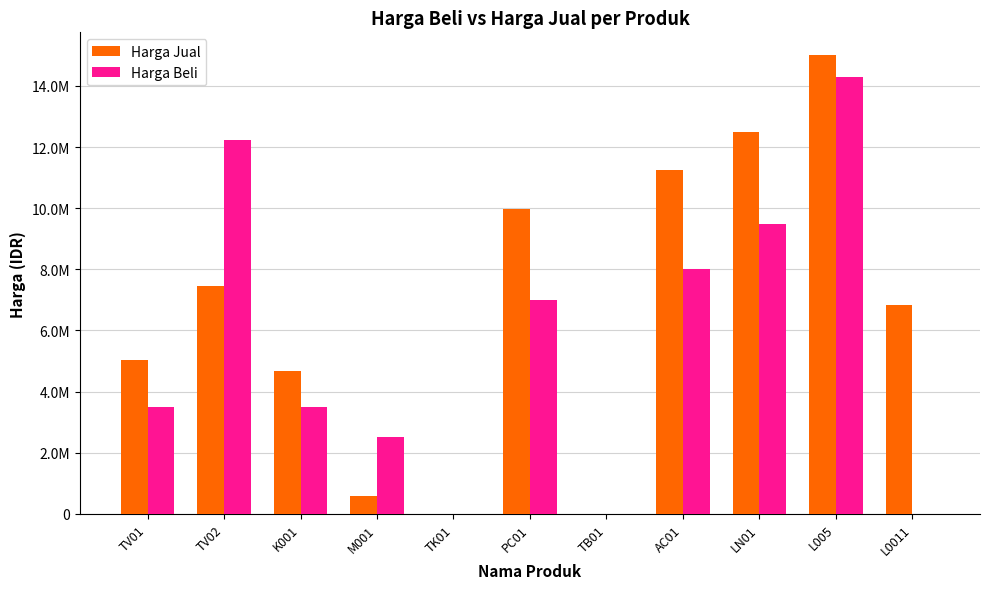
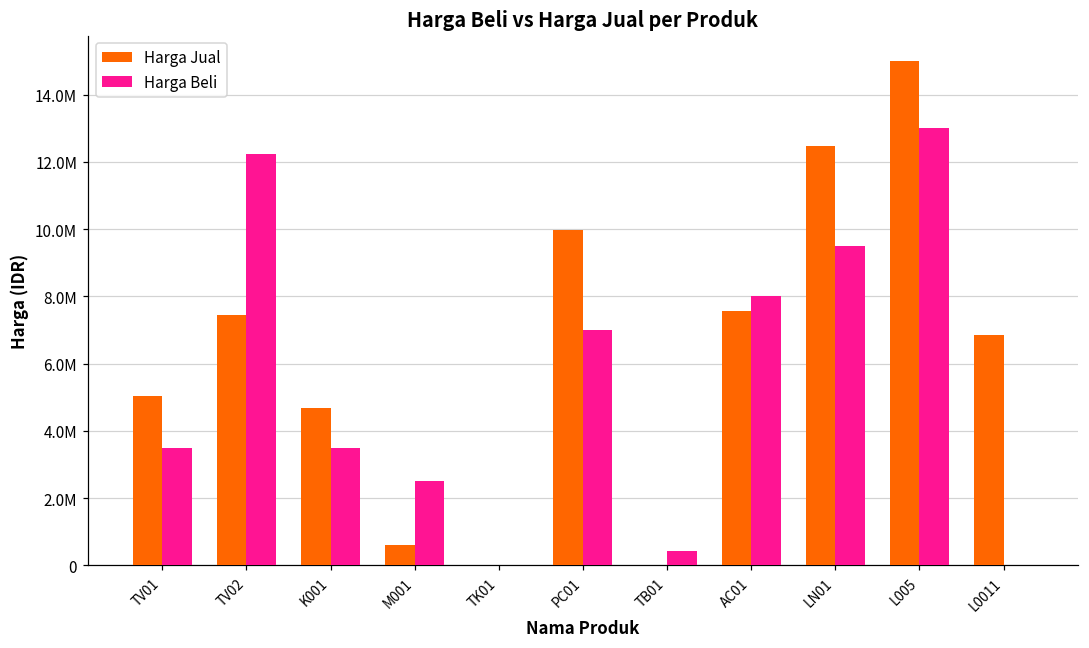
Harga Beli, TB01: 0 -> 400000
Harga Jual, AC01: 11200000 -> 7600000
Harga Beli, L005: 14300000 -> 13000000
